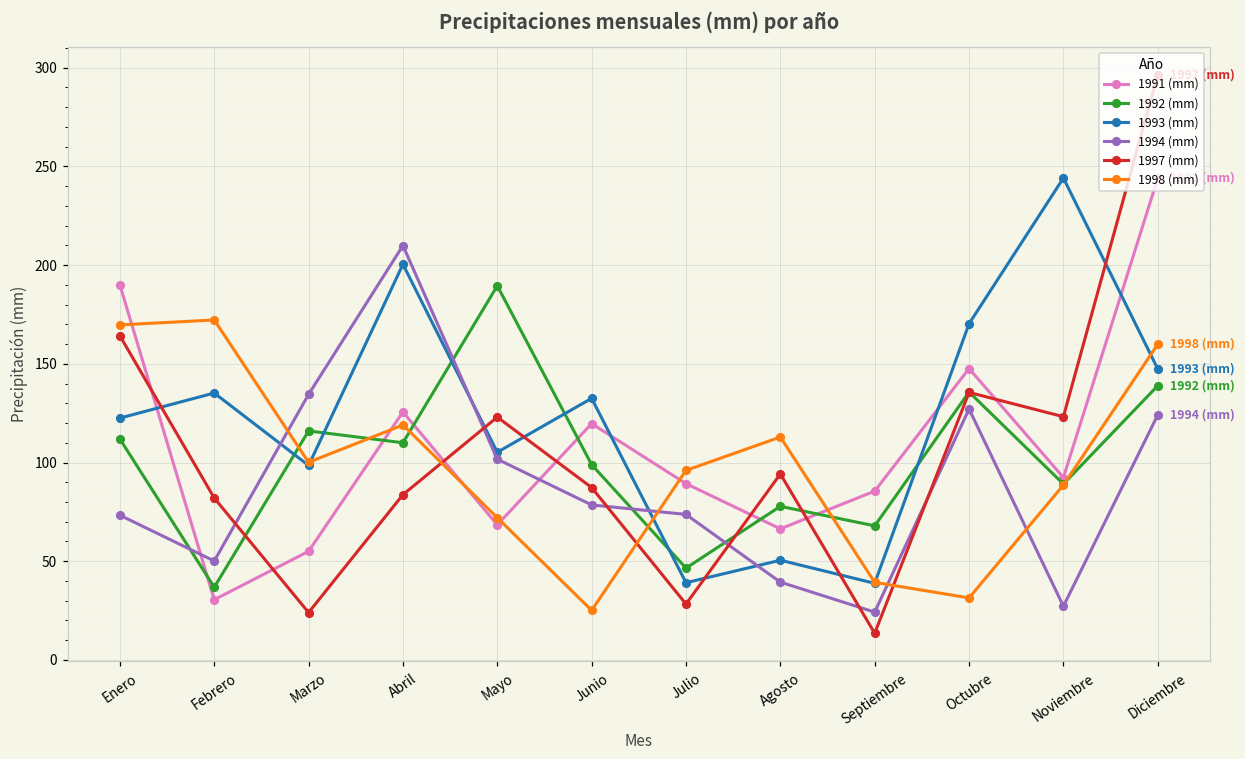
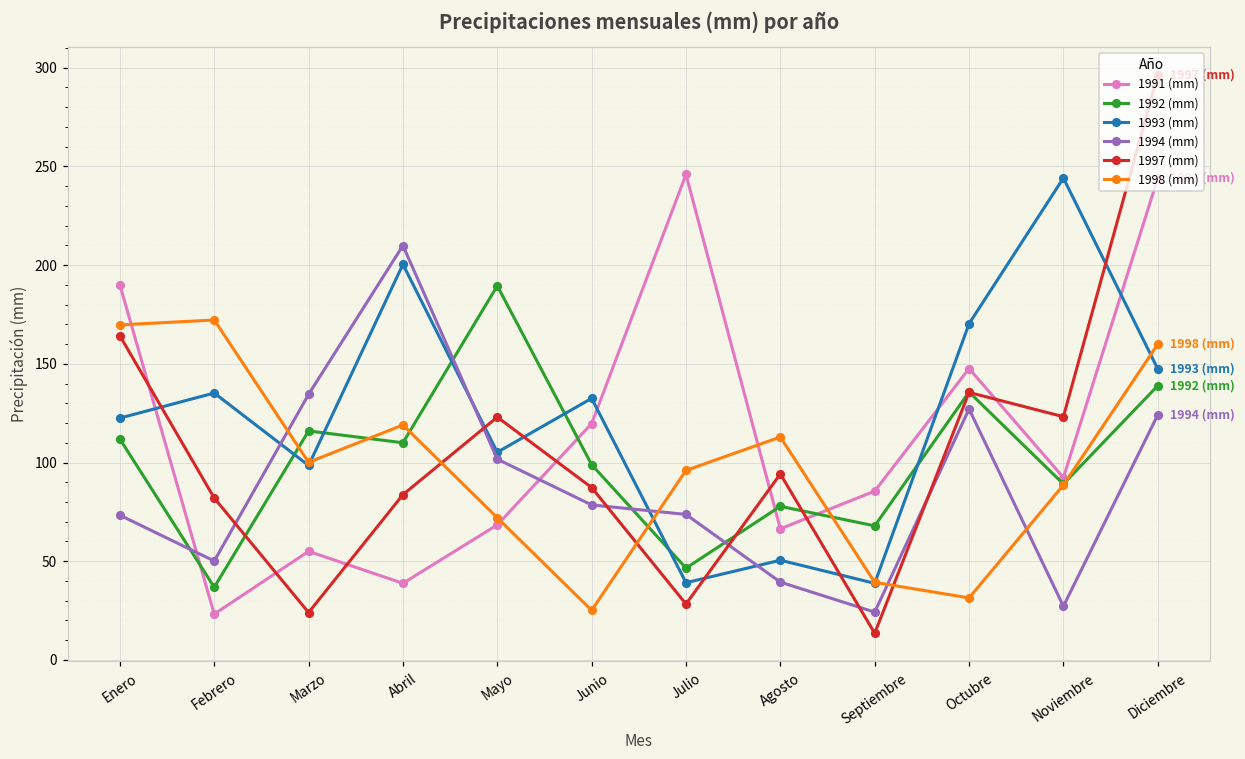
1991 (mm), Febrero: 31 -> 23
1991 (mm), Abril: 126 -> 39
1991 (mm), Julio: 89 -> 246
